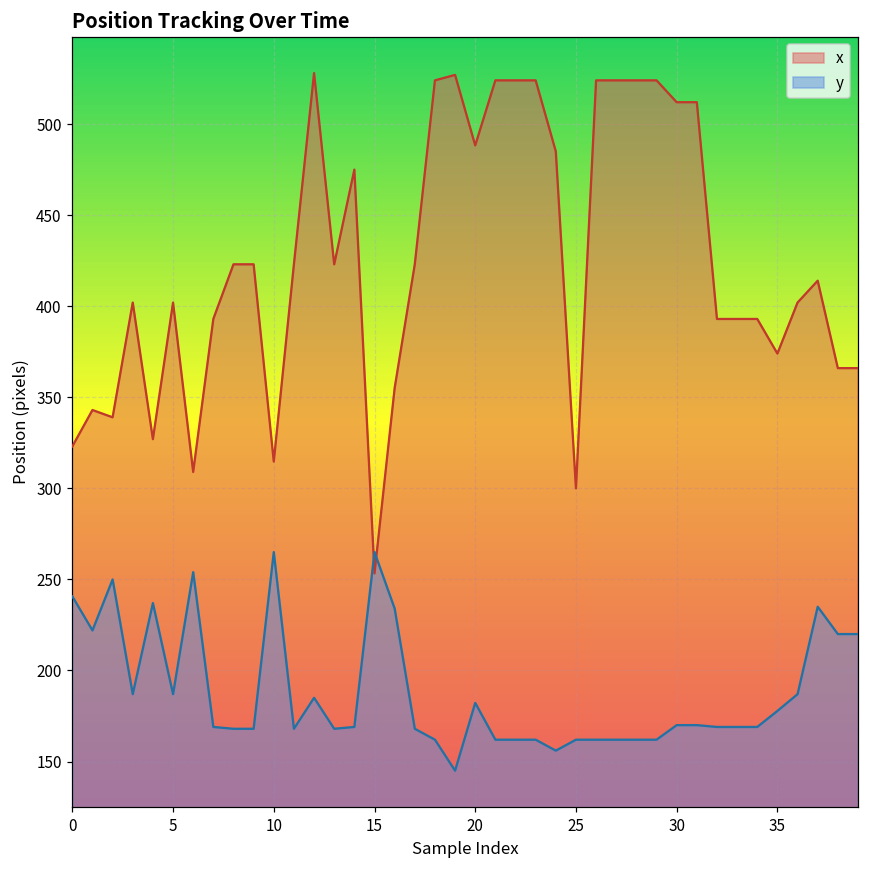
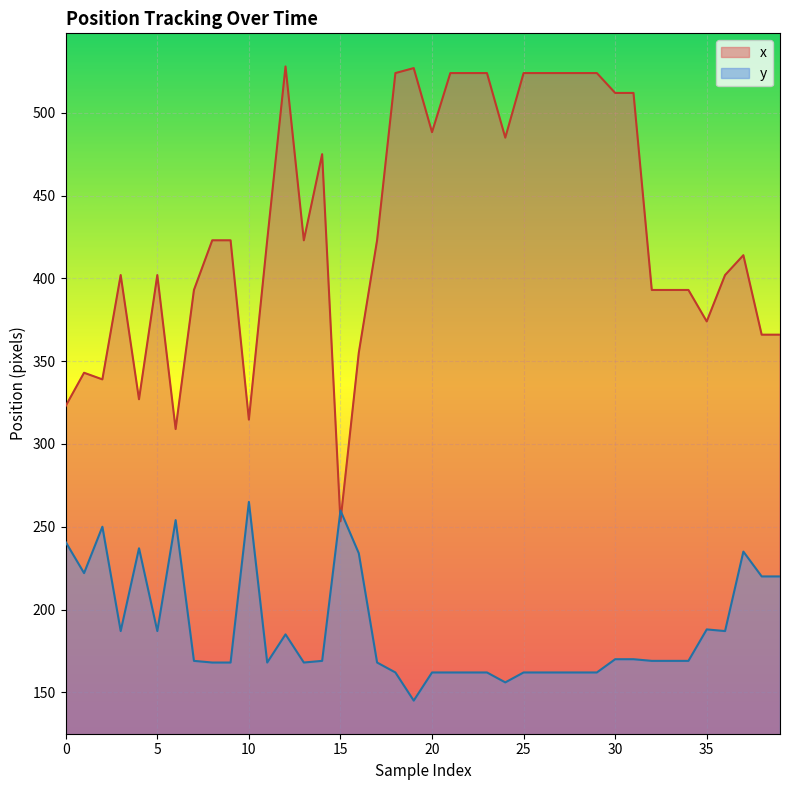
y, 15: 265 -> 260
y, 20: 182 -> 162
x, 25: 300 -> 524
y, 35: 178 -> 188
